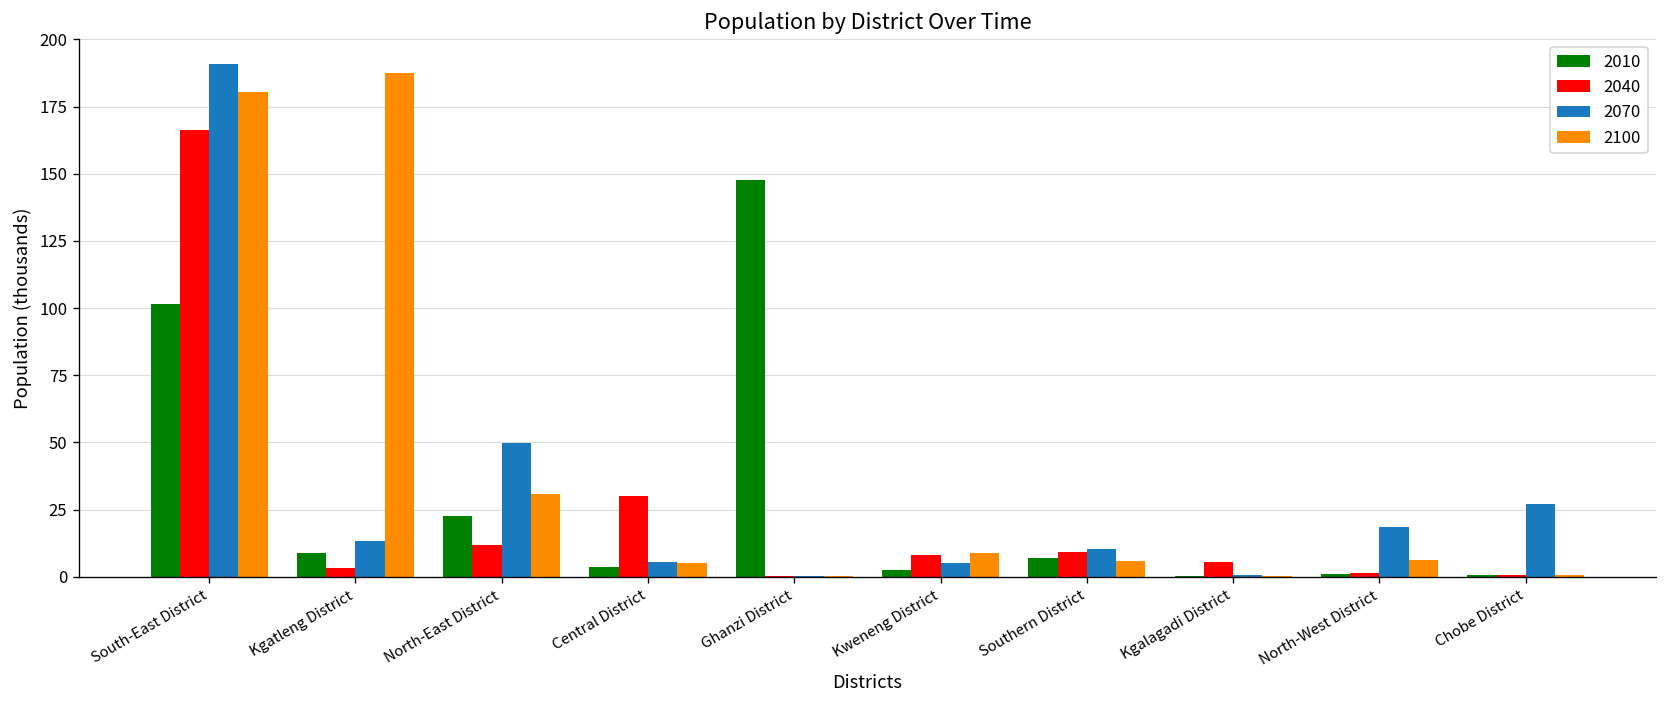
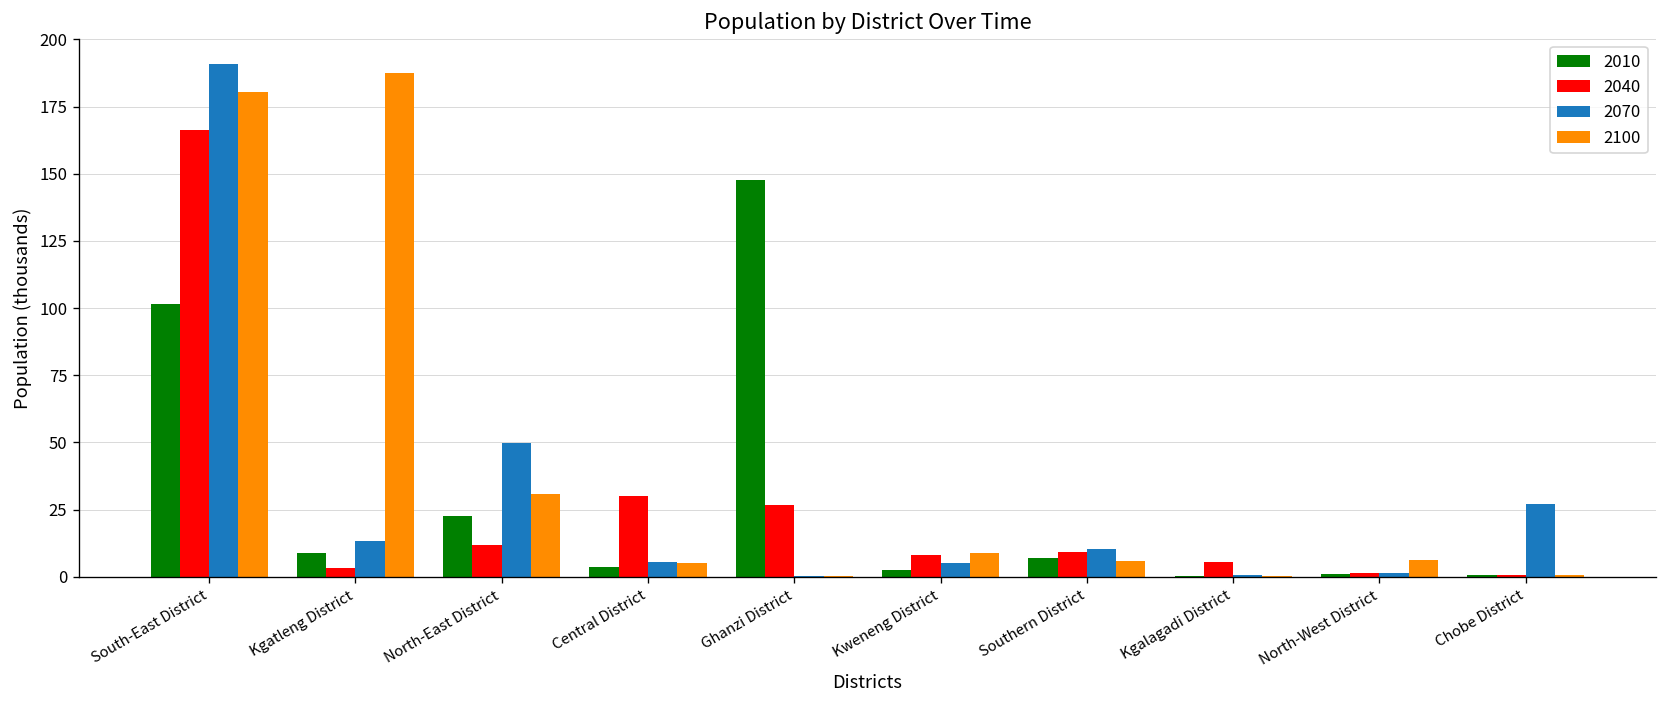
2040, Ghanzi District: 0 -> 27
2070, North-West District: 18 -> 1
